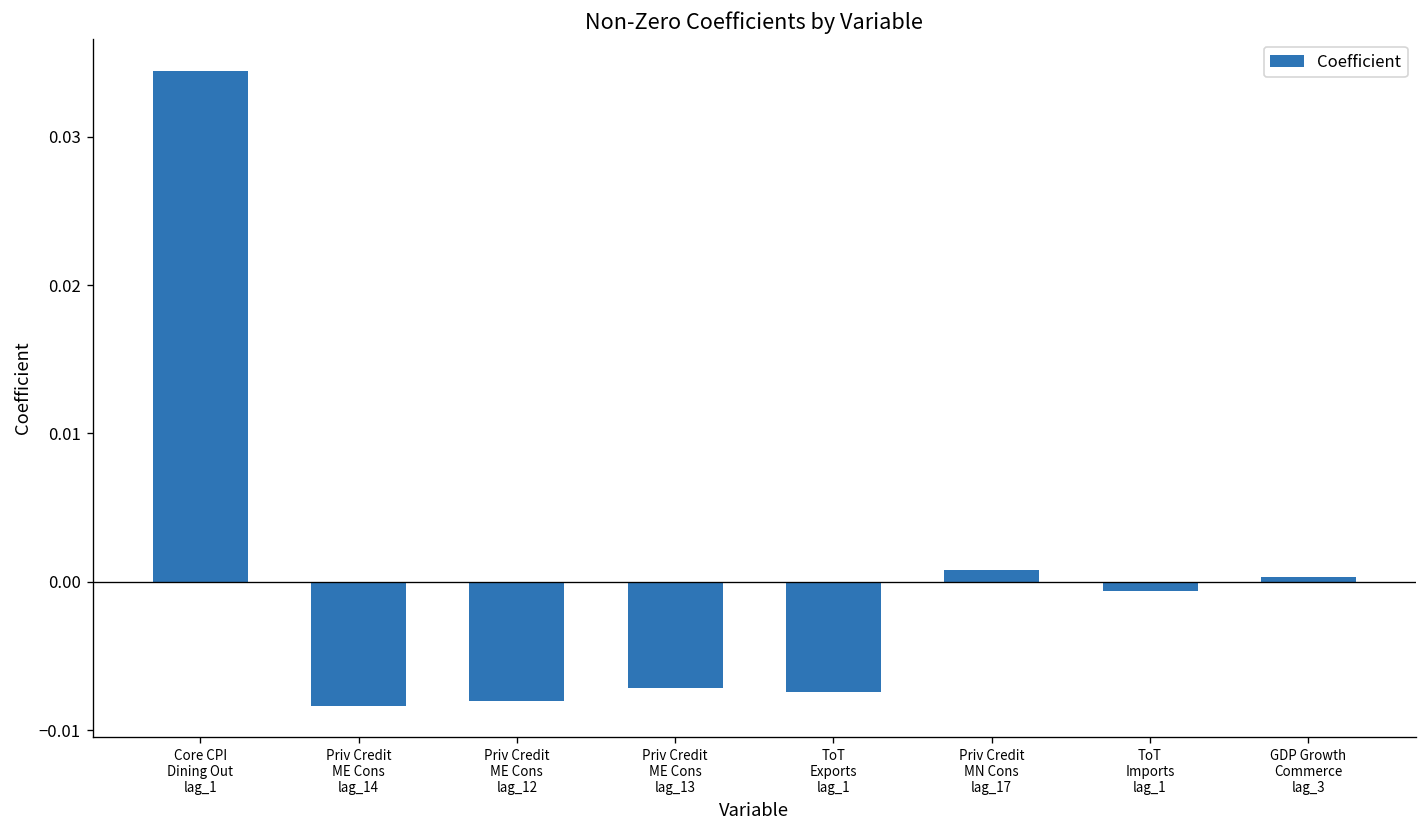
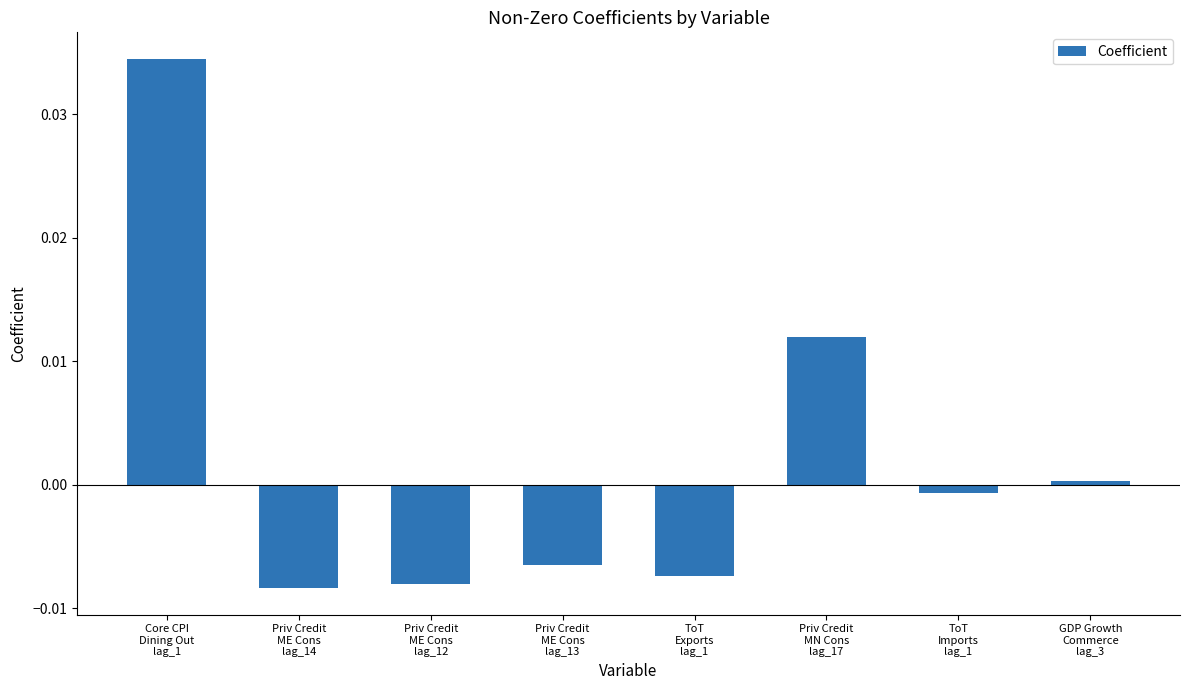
Priv Credit ME Cons lag_13: -0.0072 -> -0.0064
Priv Credit MN Cons lag_17: 0.0008 -> 0.0120
